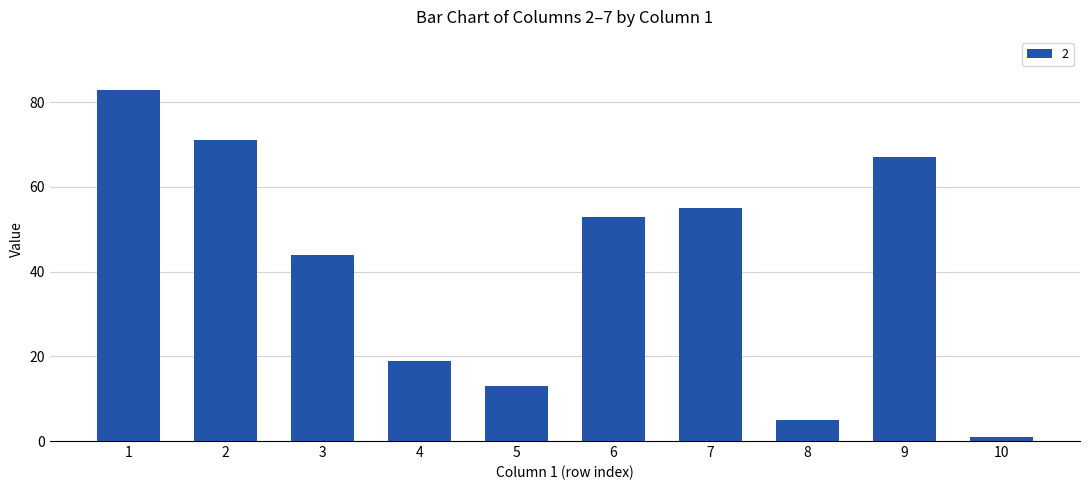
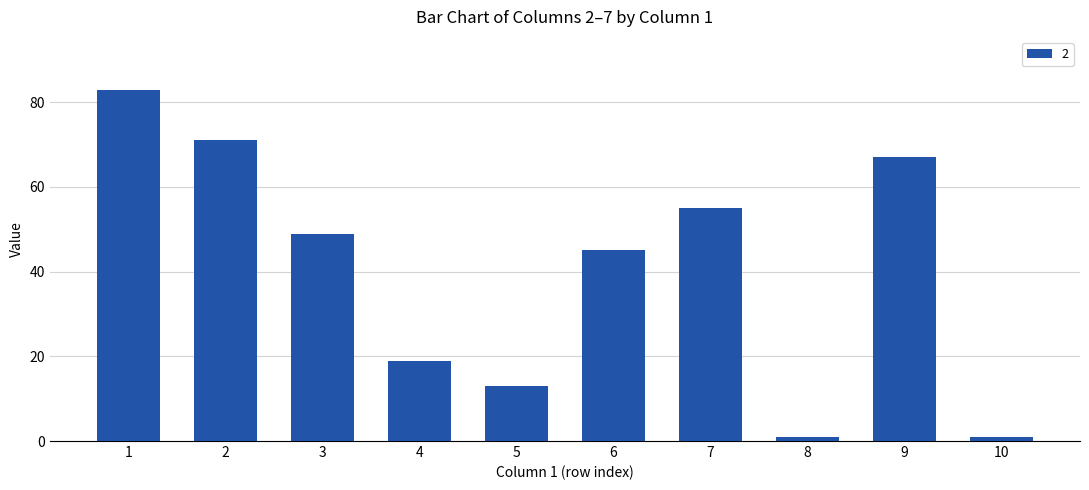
3: 44 -> 49
6: 53 -> 45
8: 5 -> 1
